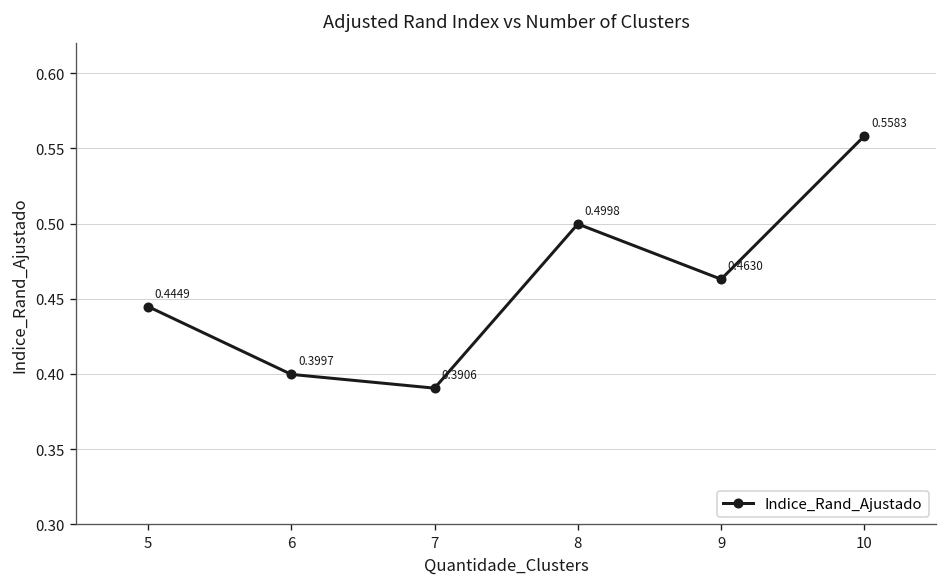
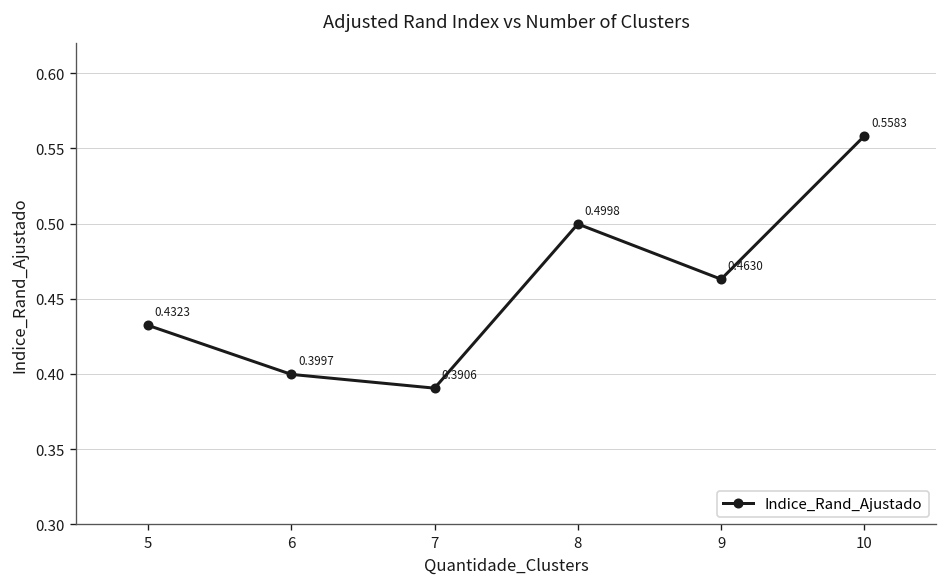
5: 0.4449 -> 0.4323
